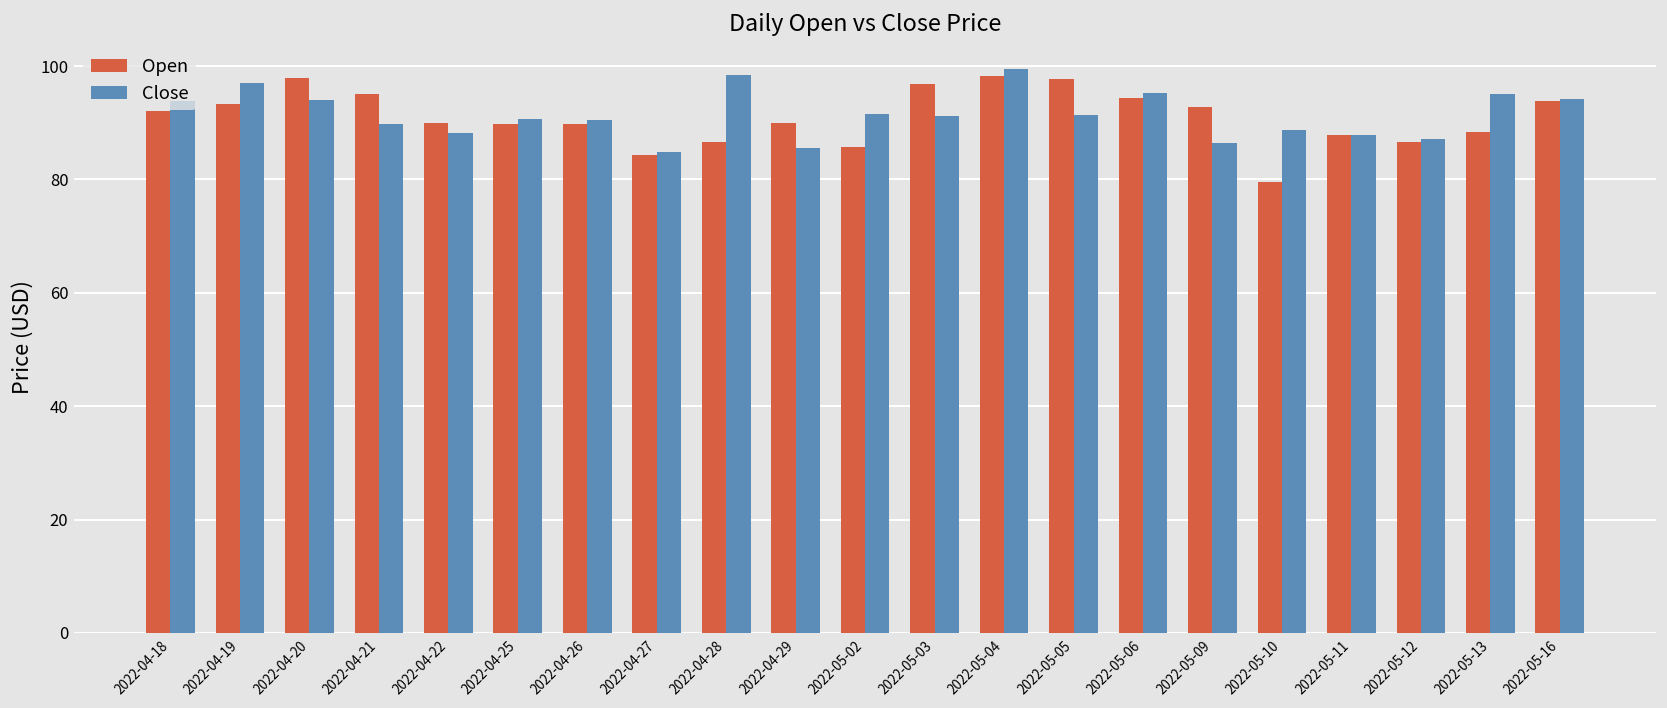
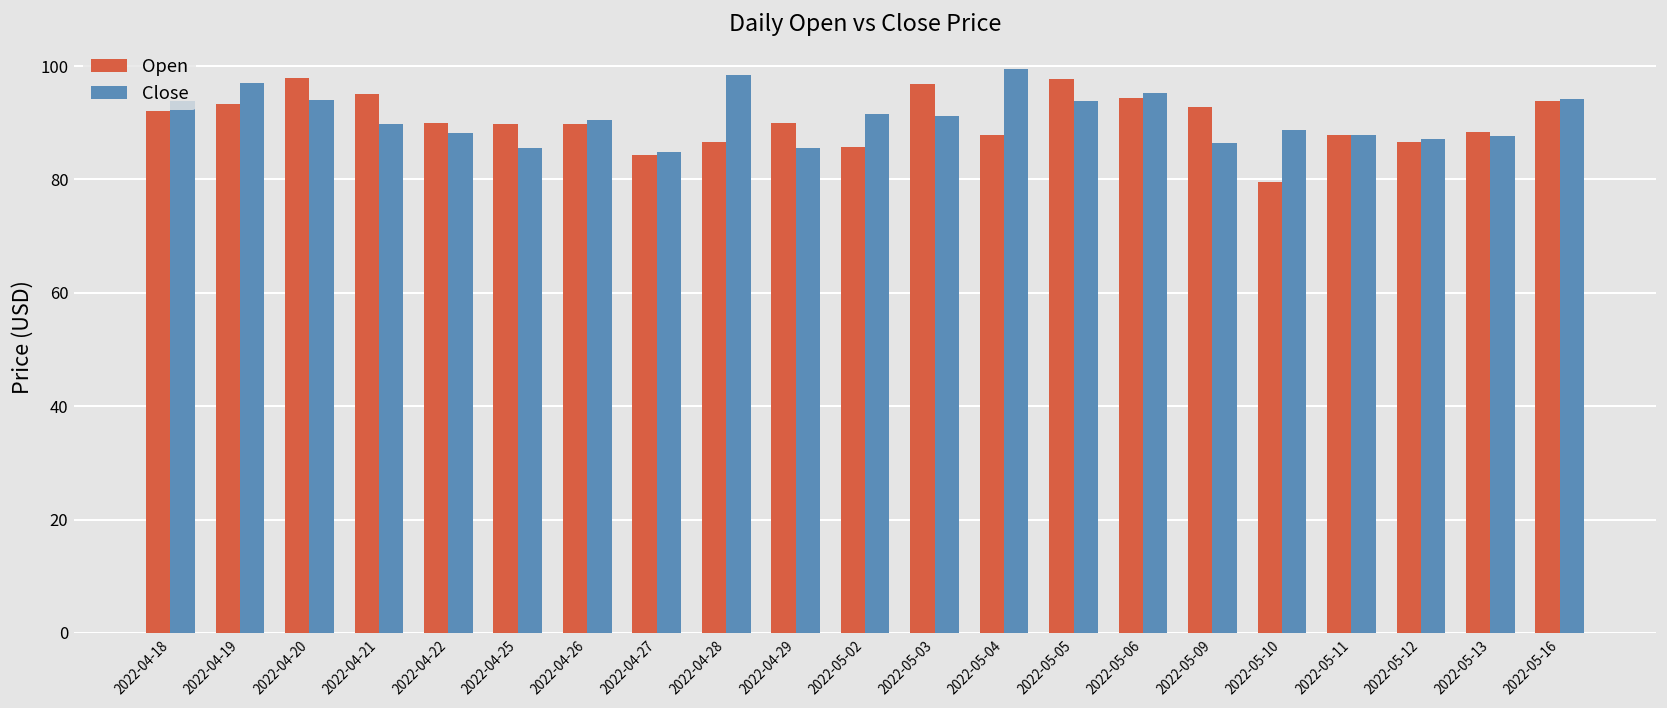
Close, 2022-04-25: 91 -> 86
Open, 2022-05-04: 98 -> 88
Close, 2022-05-05: 91 -> 94
Close, 2022-05-13: 95 -> 88
